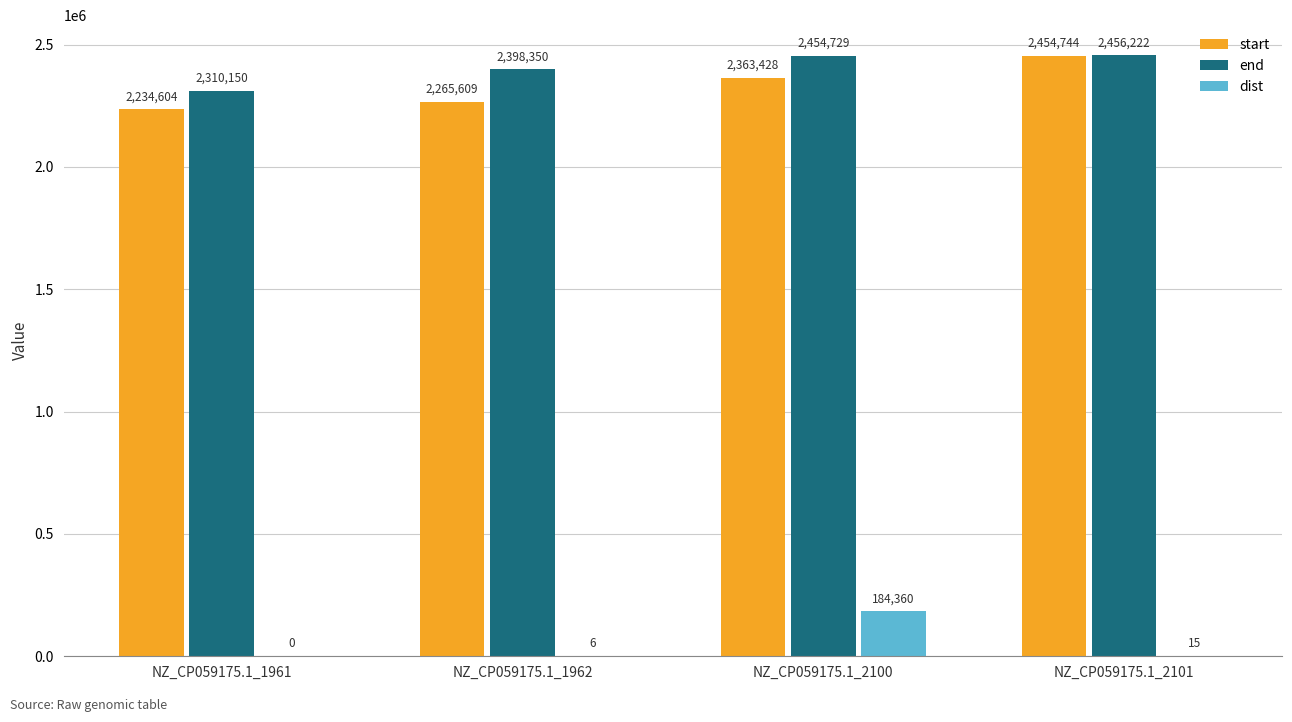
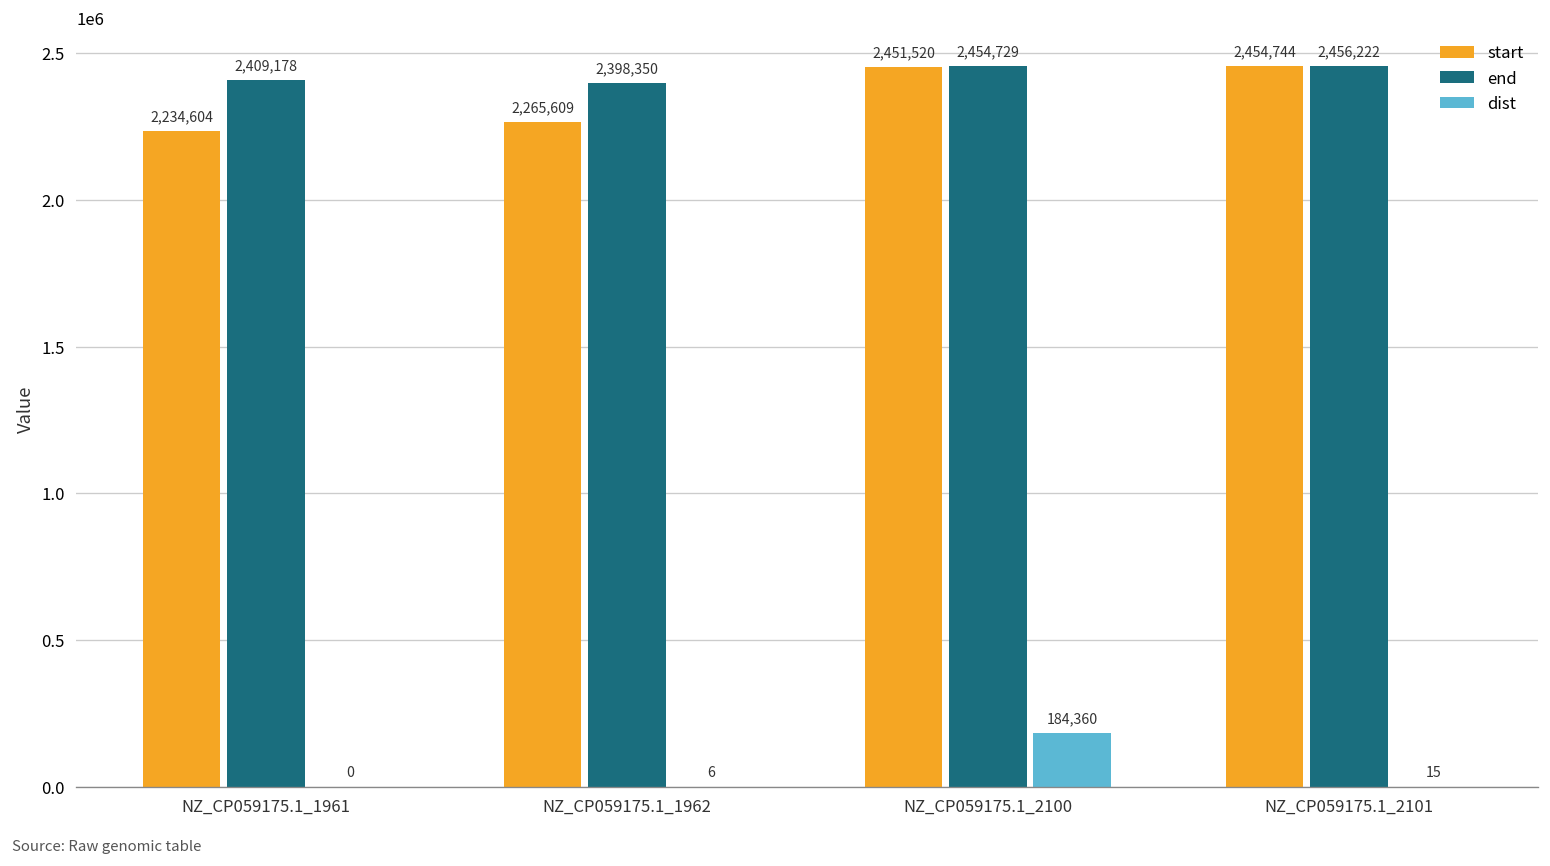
end, NZ_CP059175.1_1961: 2,310,150 -> 2,409,178
start, NZ_CP059175.1_2100: 2,363,428 -> 2,451,520
